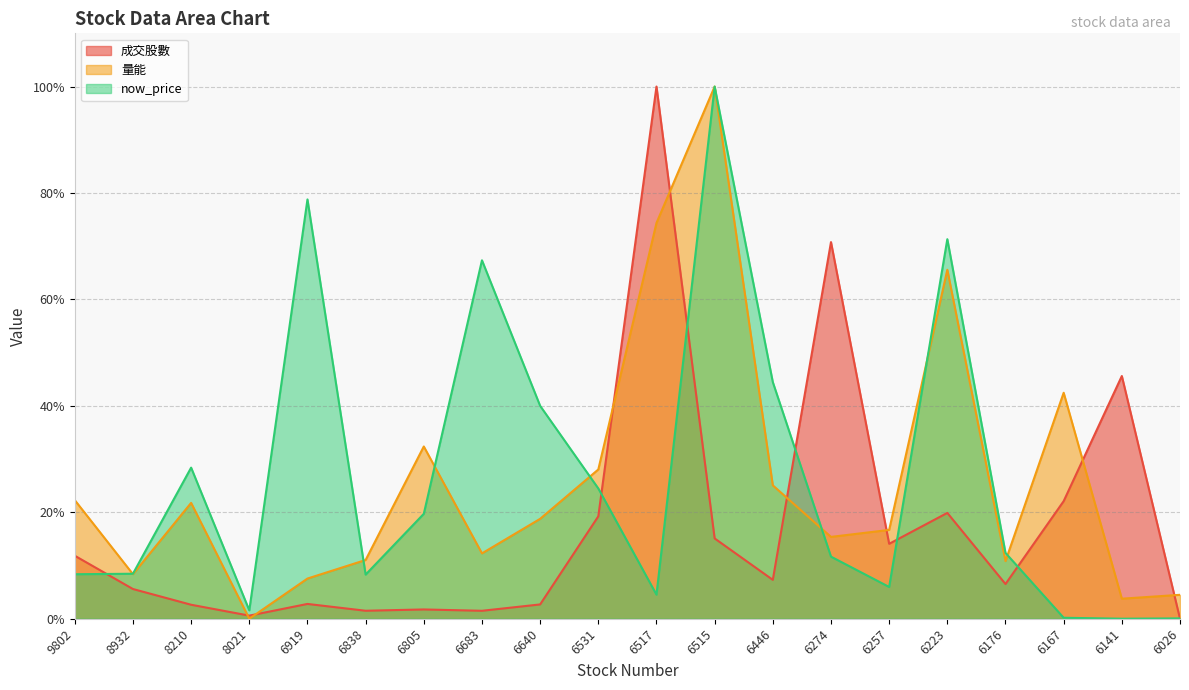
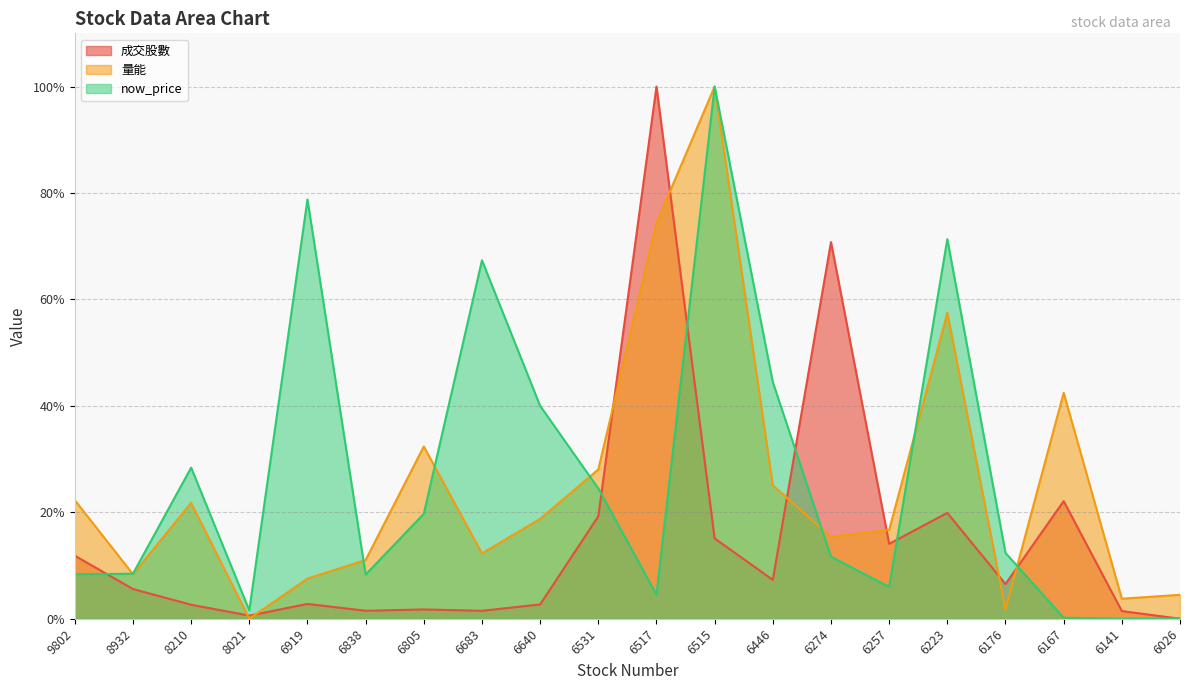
量能, 6223: 66% -> 57%
量能, 6176: 11% -> 2%
成交股數, 6141: 46% -> 1%
